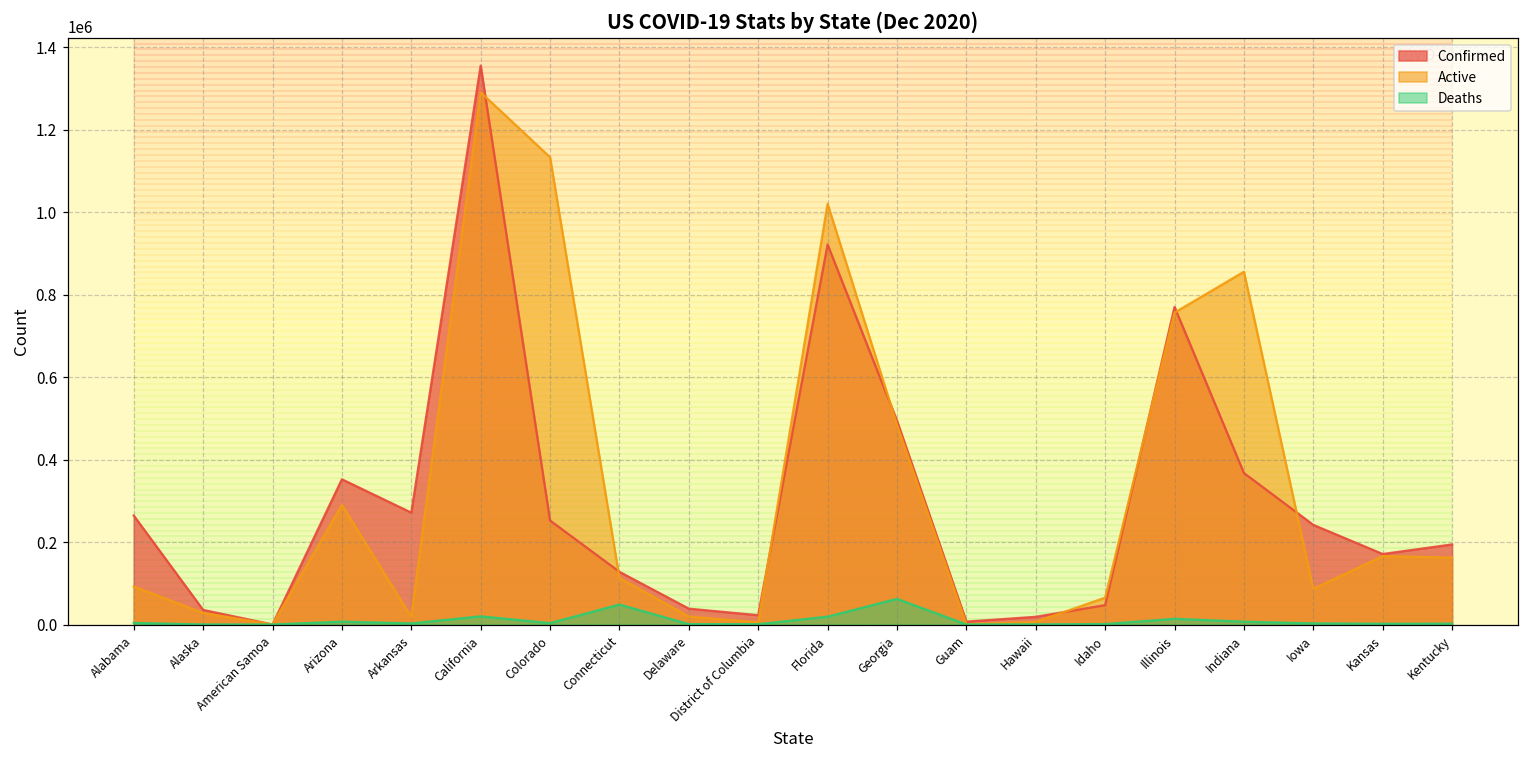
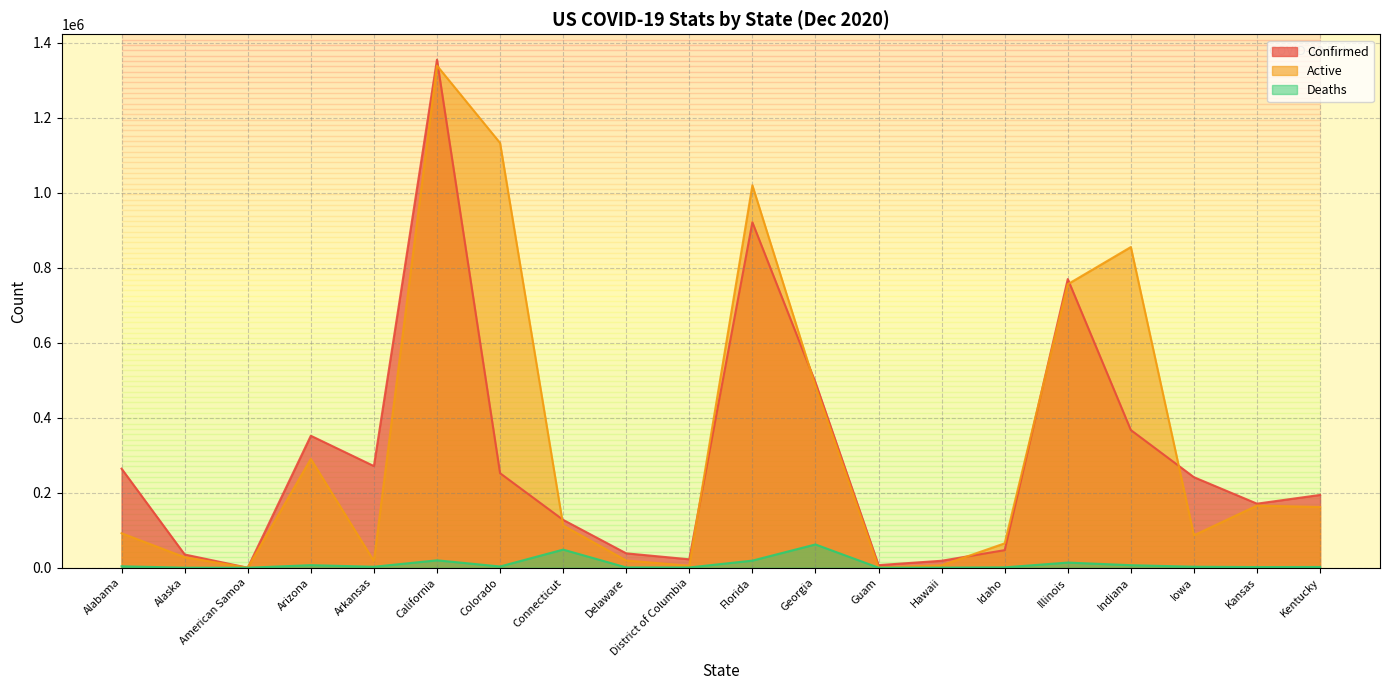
Active, California: 1290000 -> 1340000
